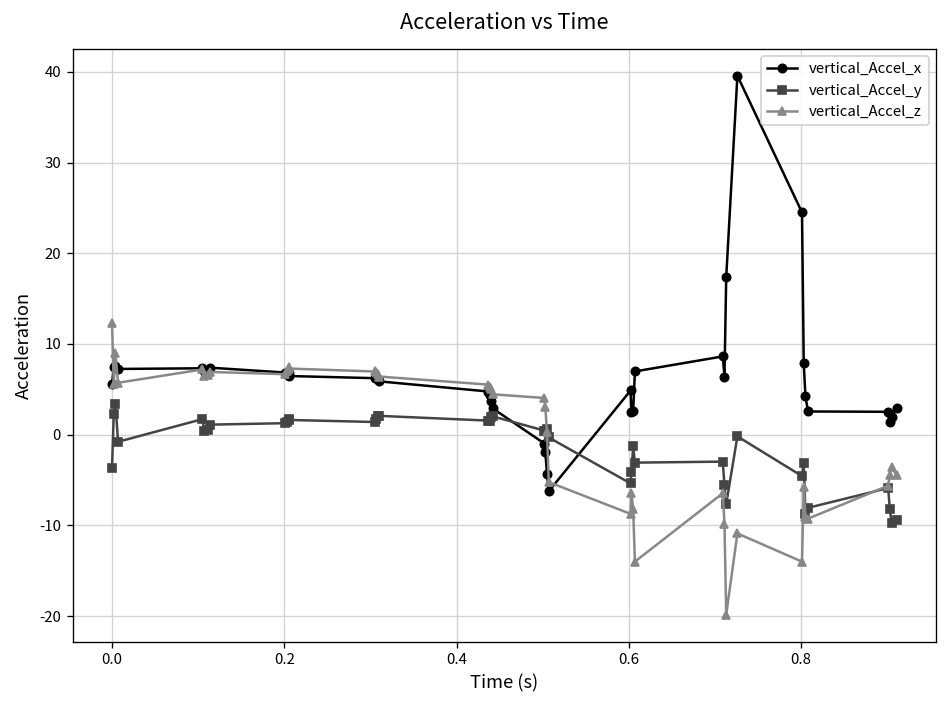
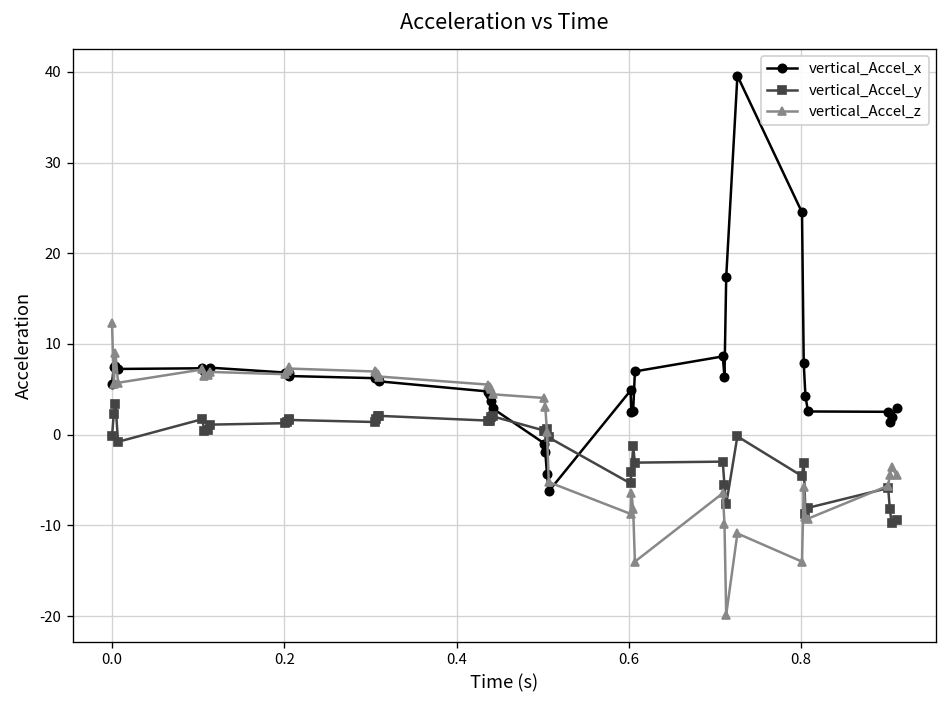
vertical_Accel_y, 0.0: -4 -> 0
